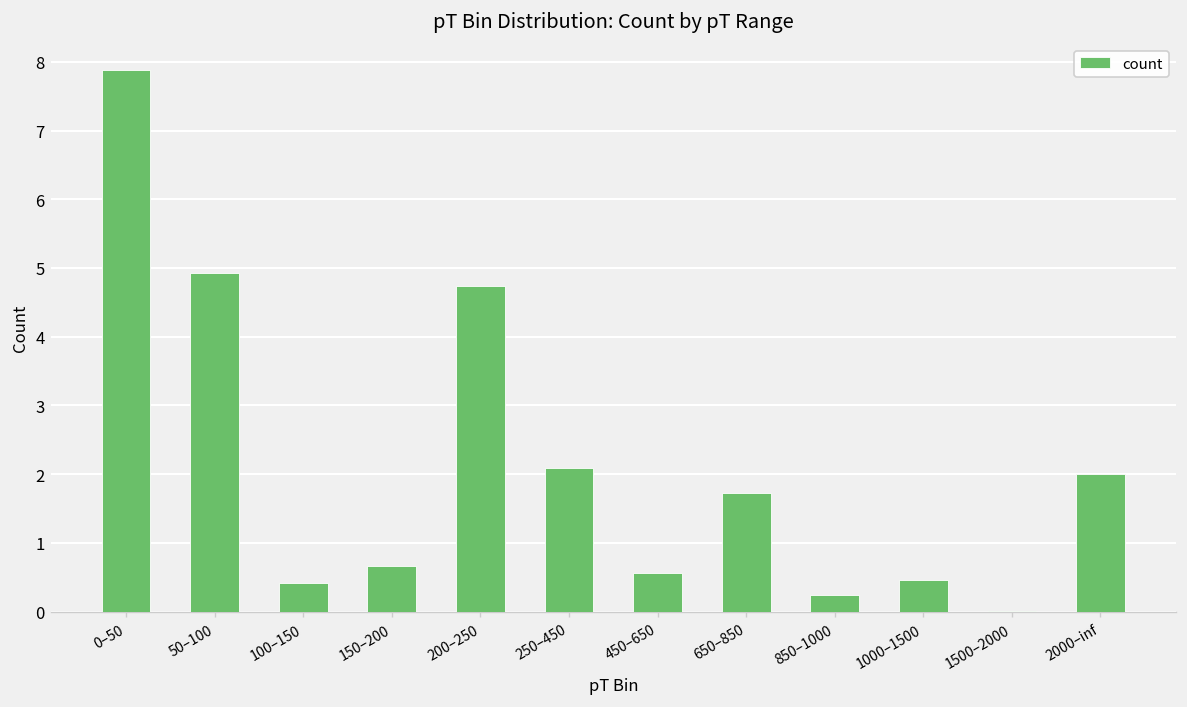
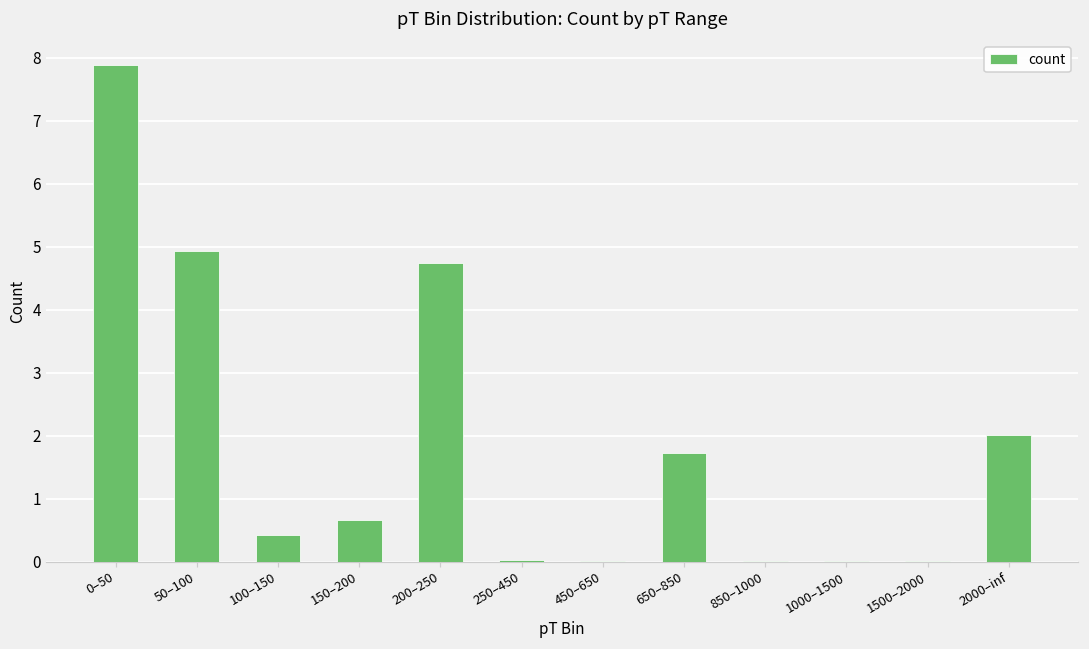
250–450: 2.1 -> 0.0
450–650: 0.6 -> 0.0
850–1000: 0.2 -> 0.0
1000–1500: 0.5 -> 0.0
